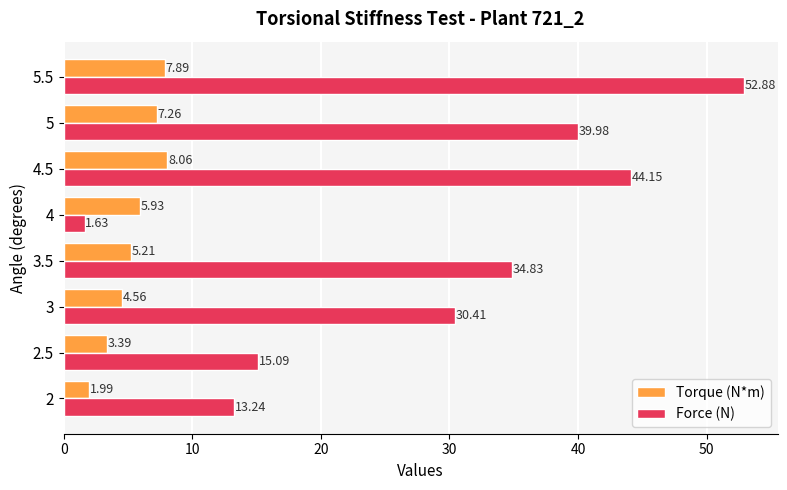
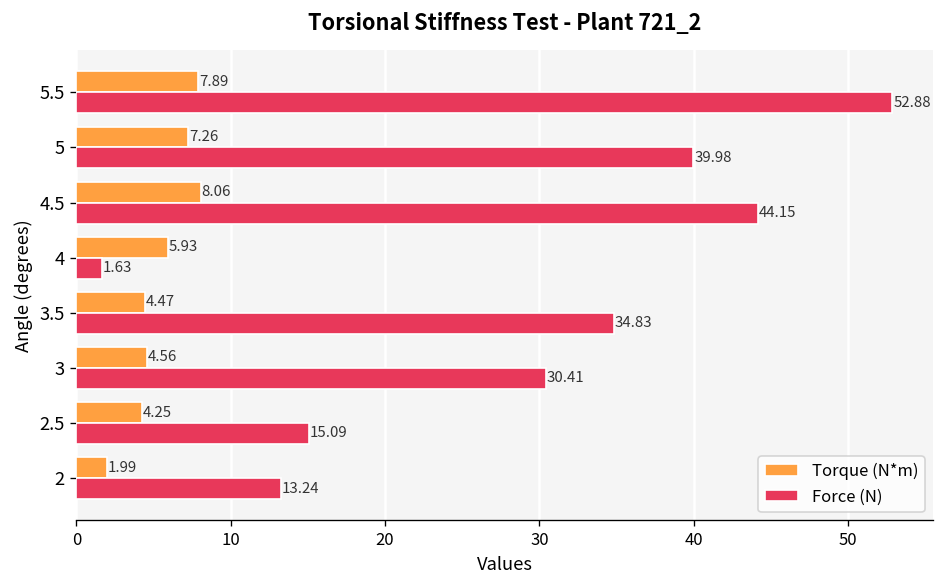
Torque (N*m), 3.5: 5.21 -> 4.47
Torque (N*m), 2.5: 3.39 -> 4.25
